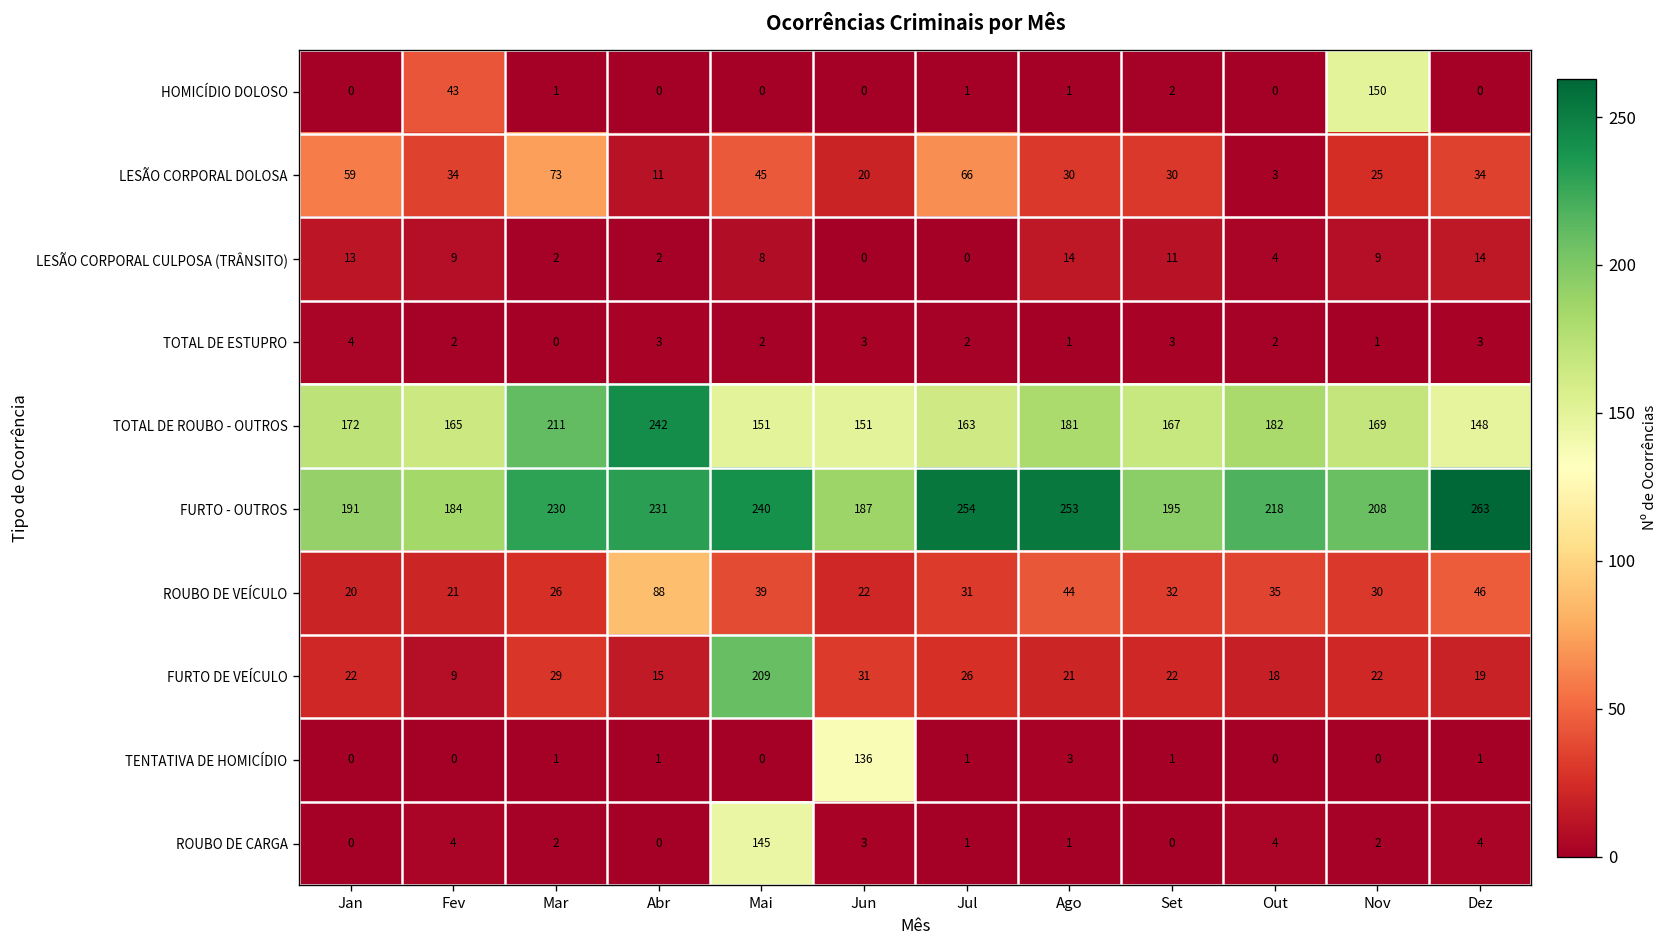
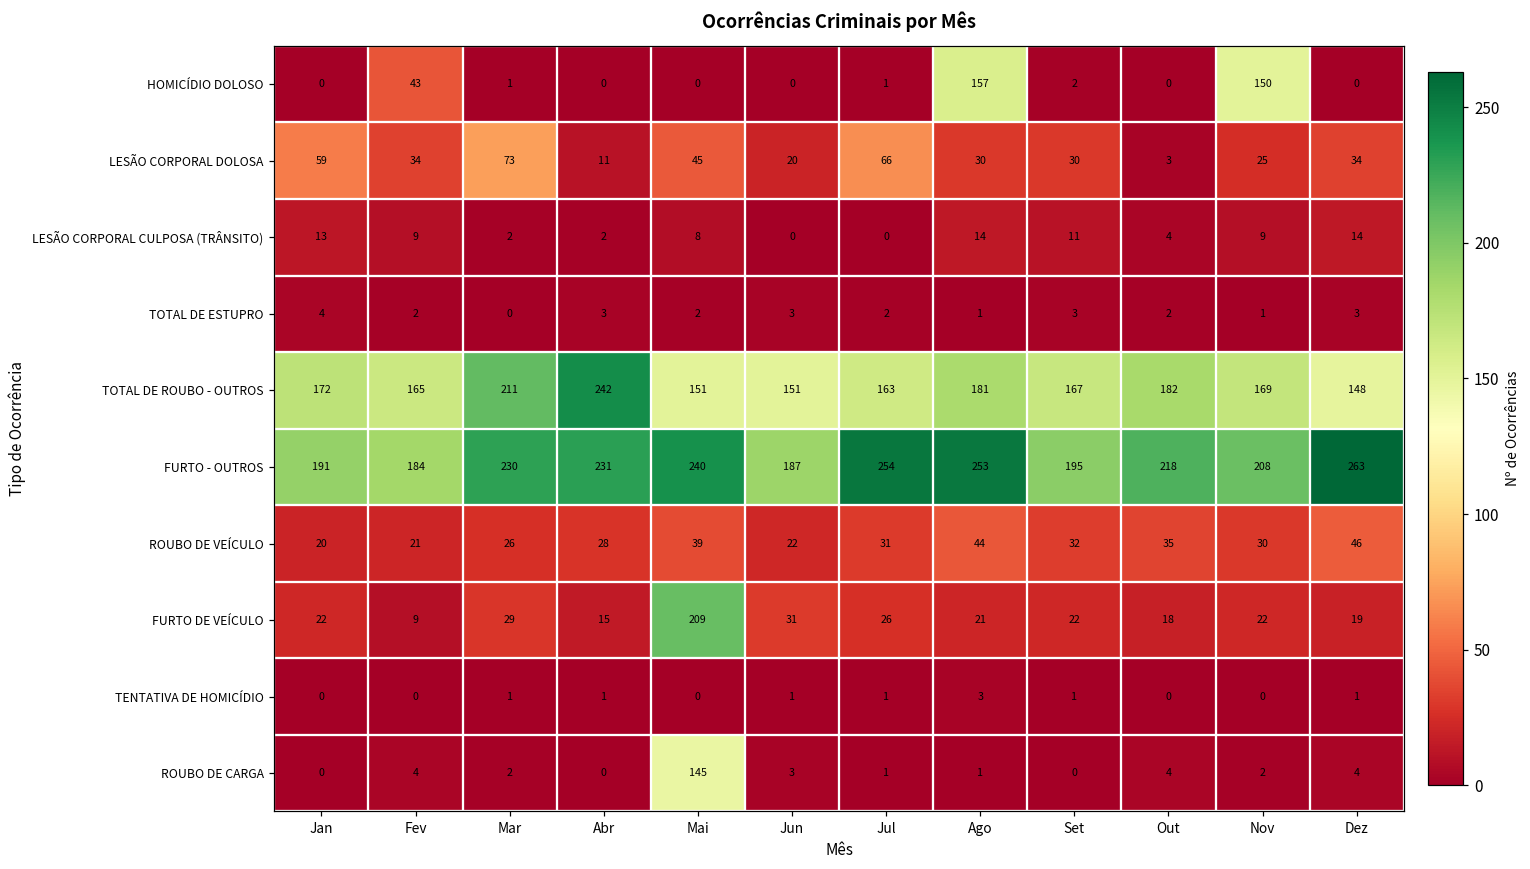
HOMICÍDIO DOLOSO, Ago: 1 -> 157
ROUBO DE VEÍCULO, Abr: 88 -> 28
TENTATIVA DE HOMICÍDIO, Jun: 136 -> 1
